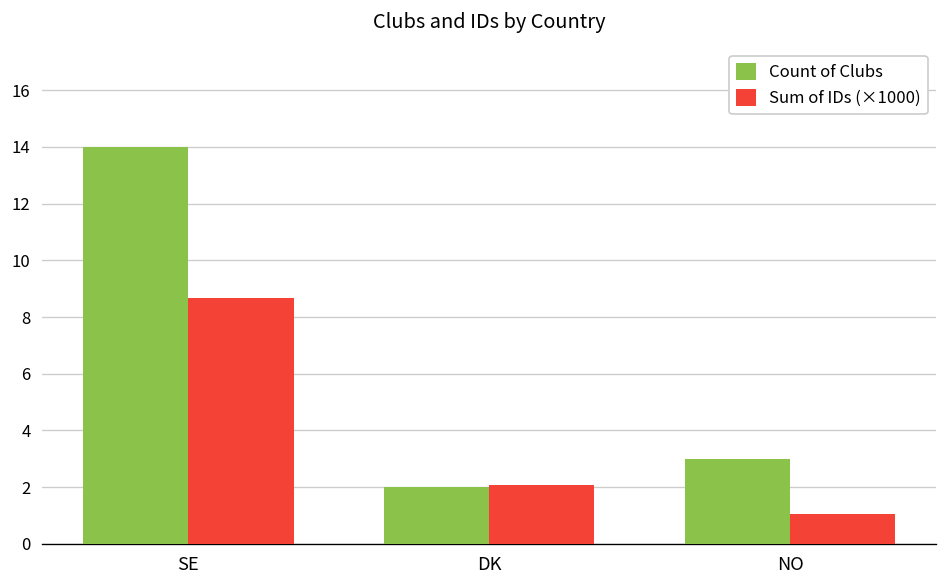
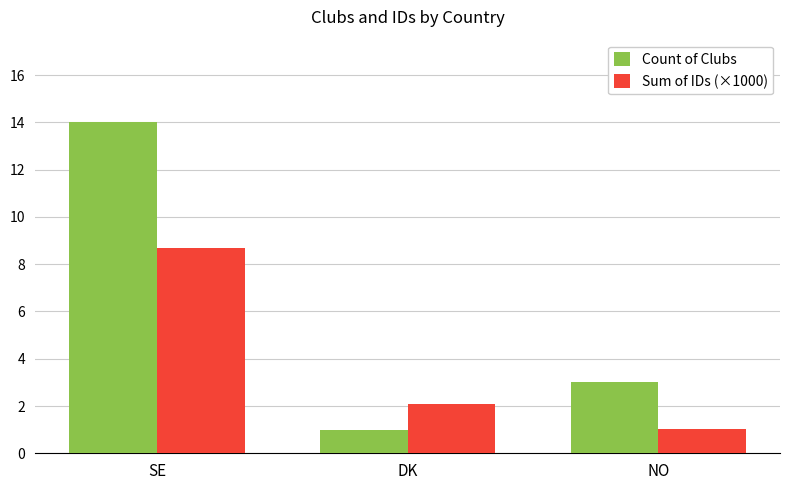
Count of Clubs, DK: 2 -> 1
